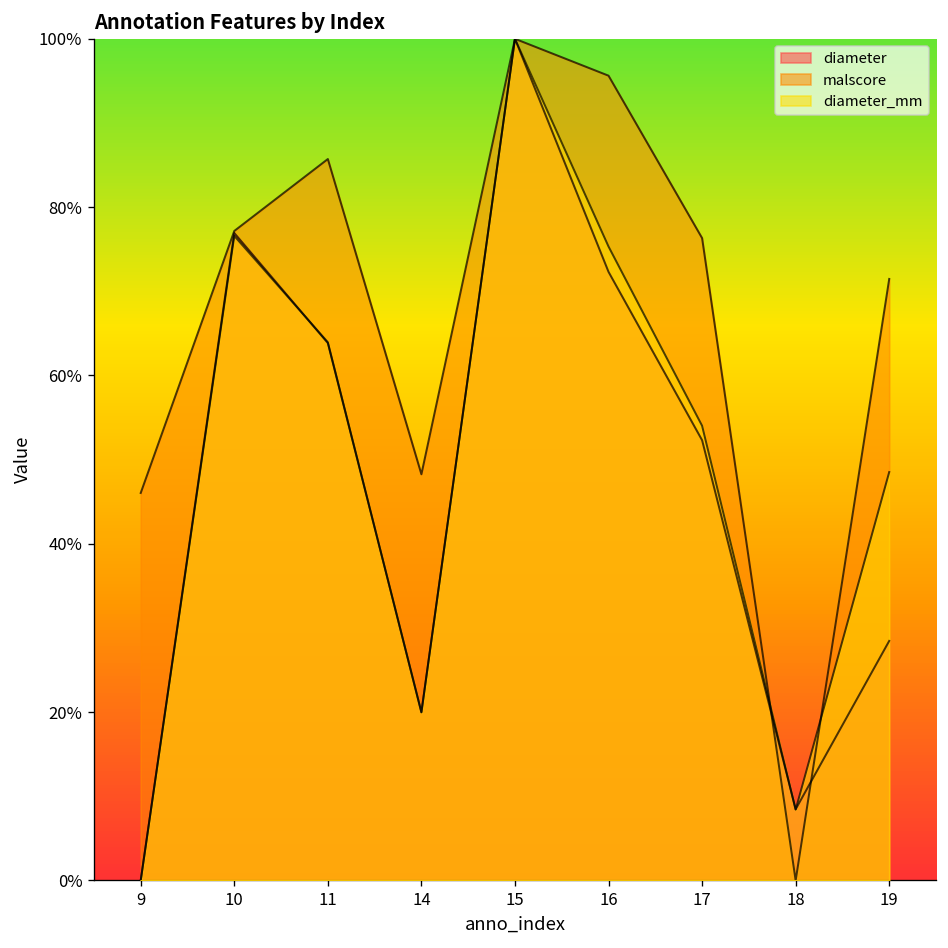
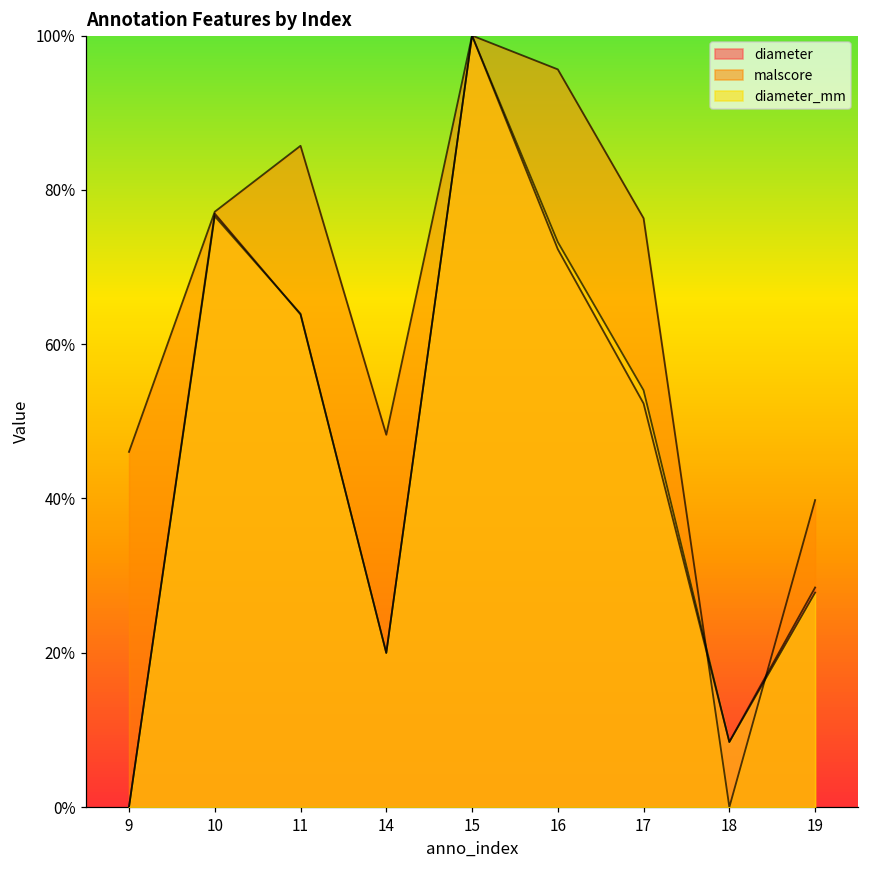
diameter_mm, 16: 75% -> 73%
malscore, 19: 71% -> 40%
diameter_mm, 19: 49% -> 28%
